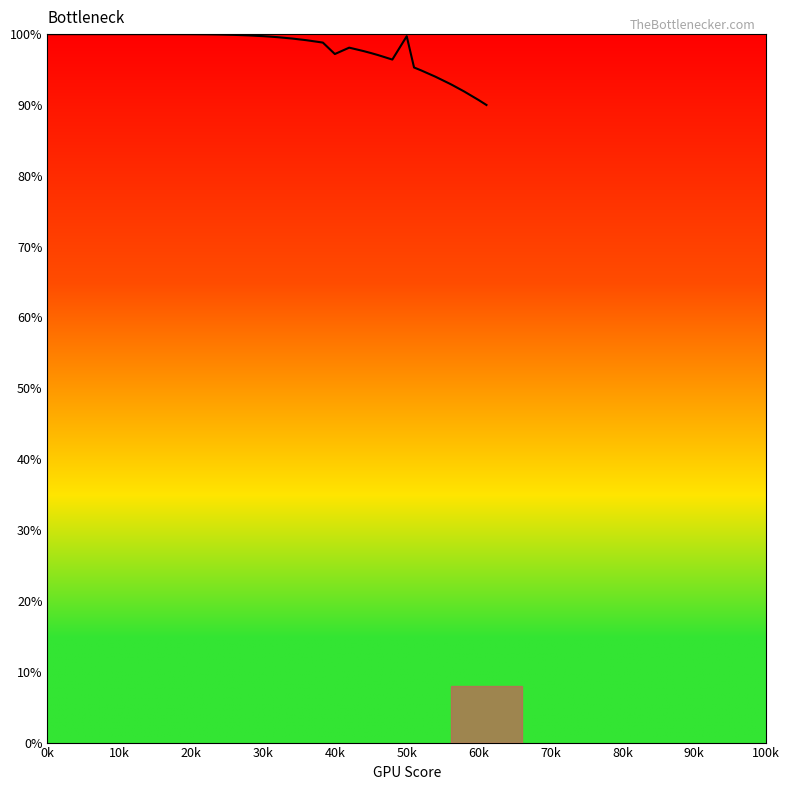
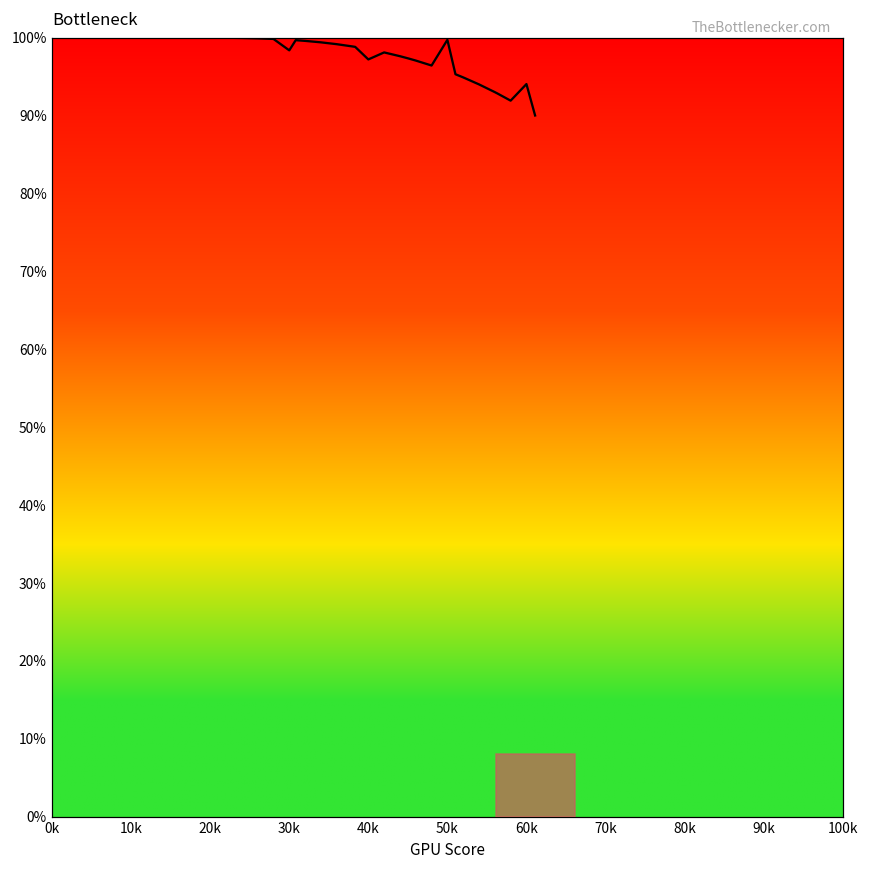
30k: 100% -> 98%
60k: 91% -> 94%
